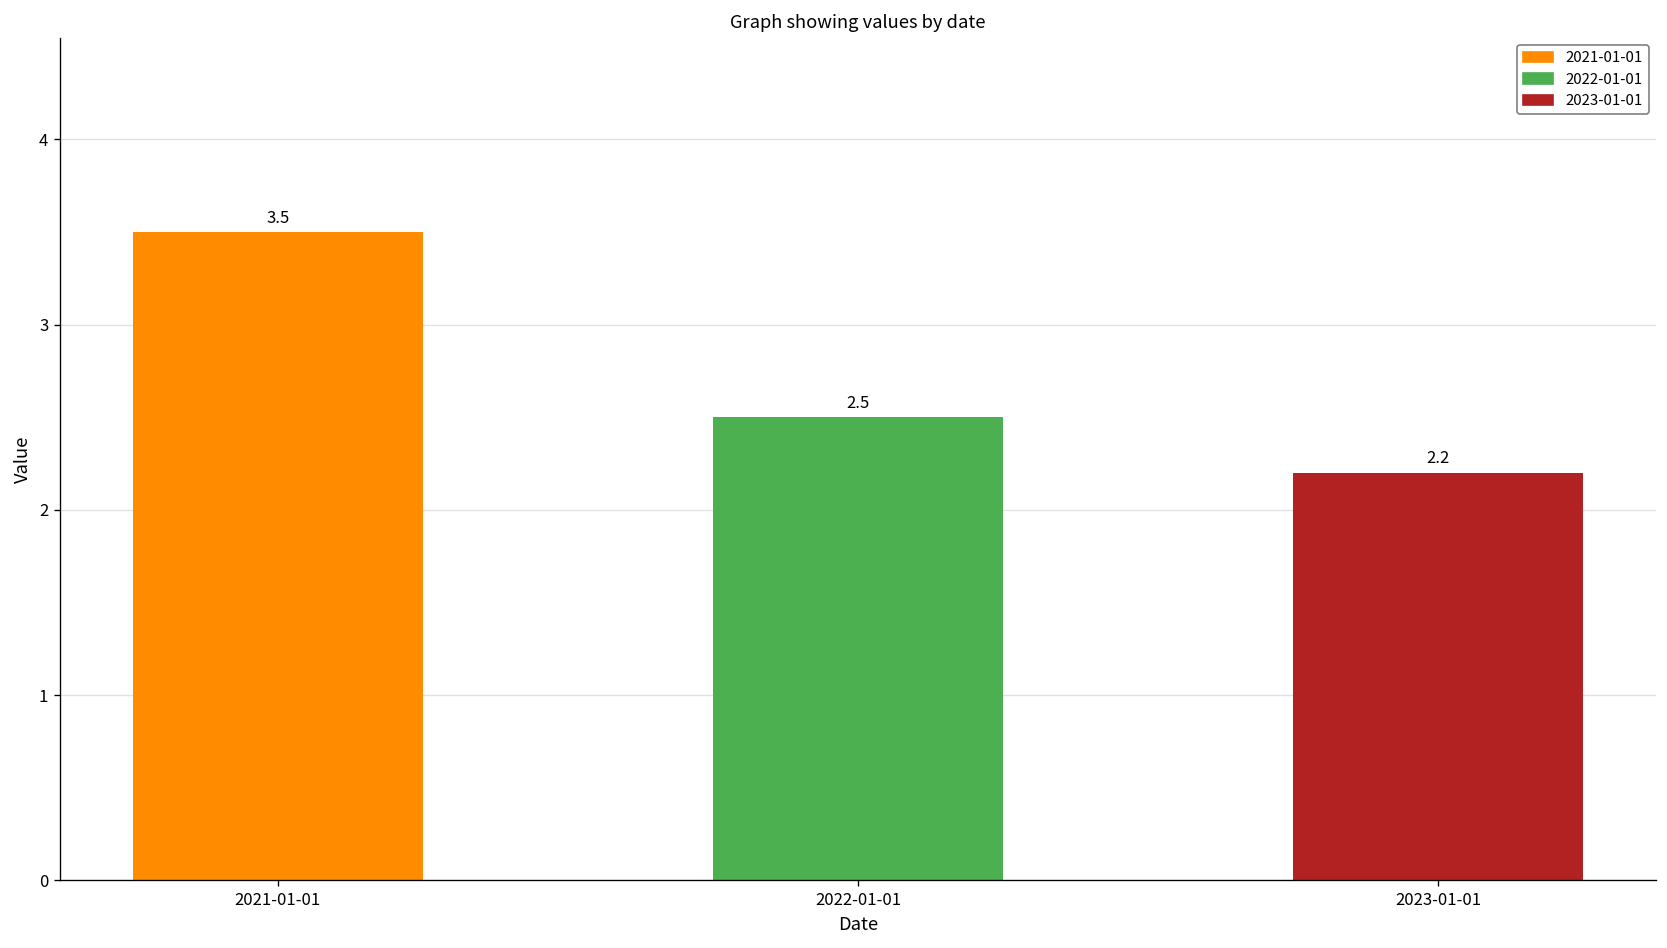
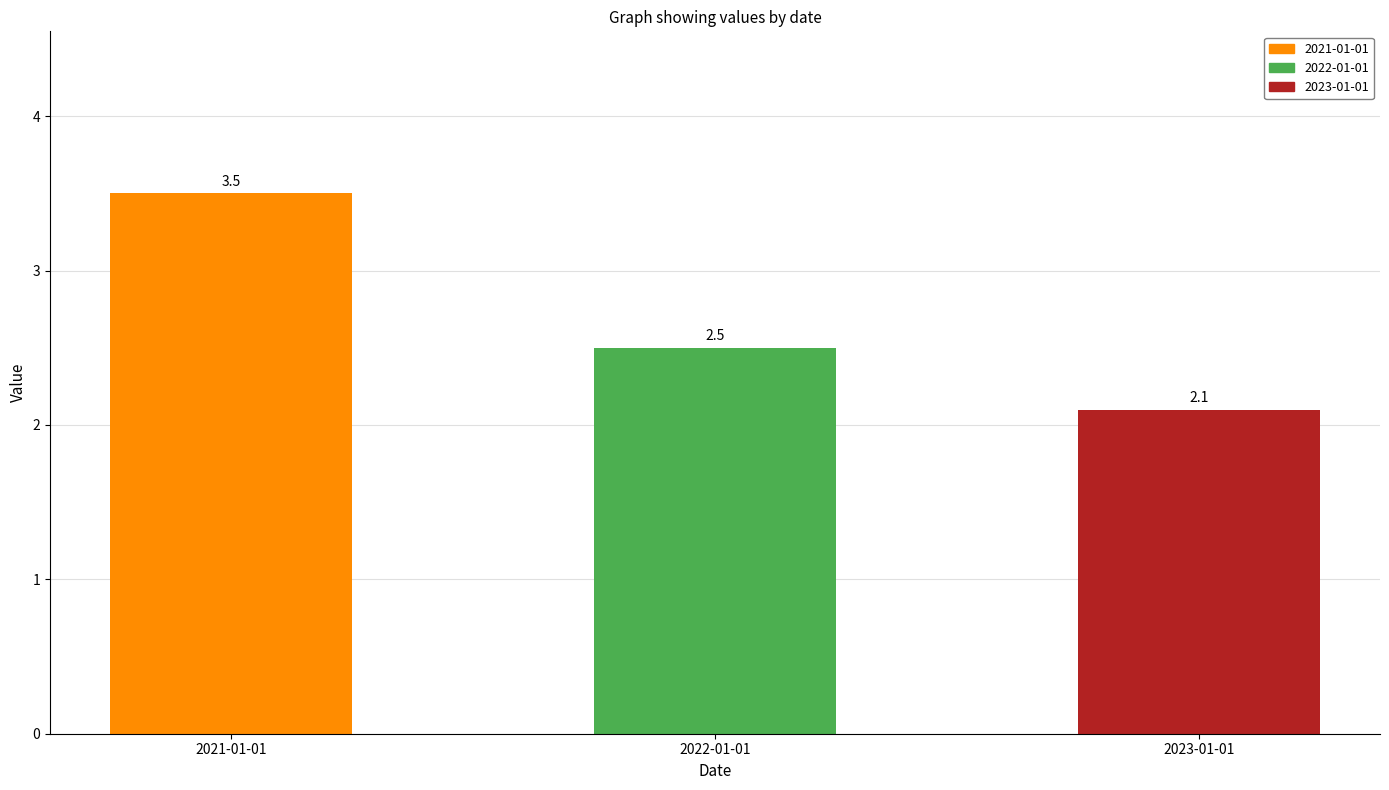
2023-01-01: 2.2 -> 2.1
